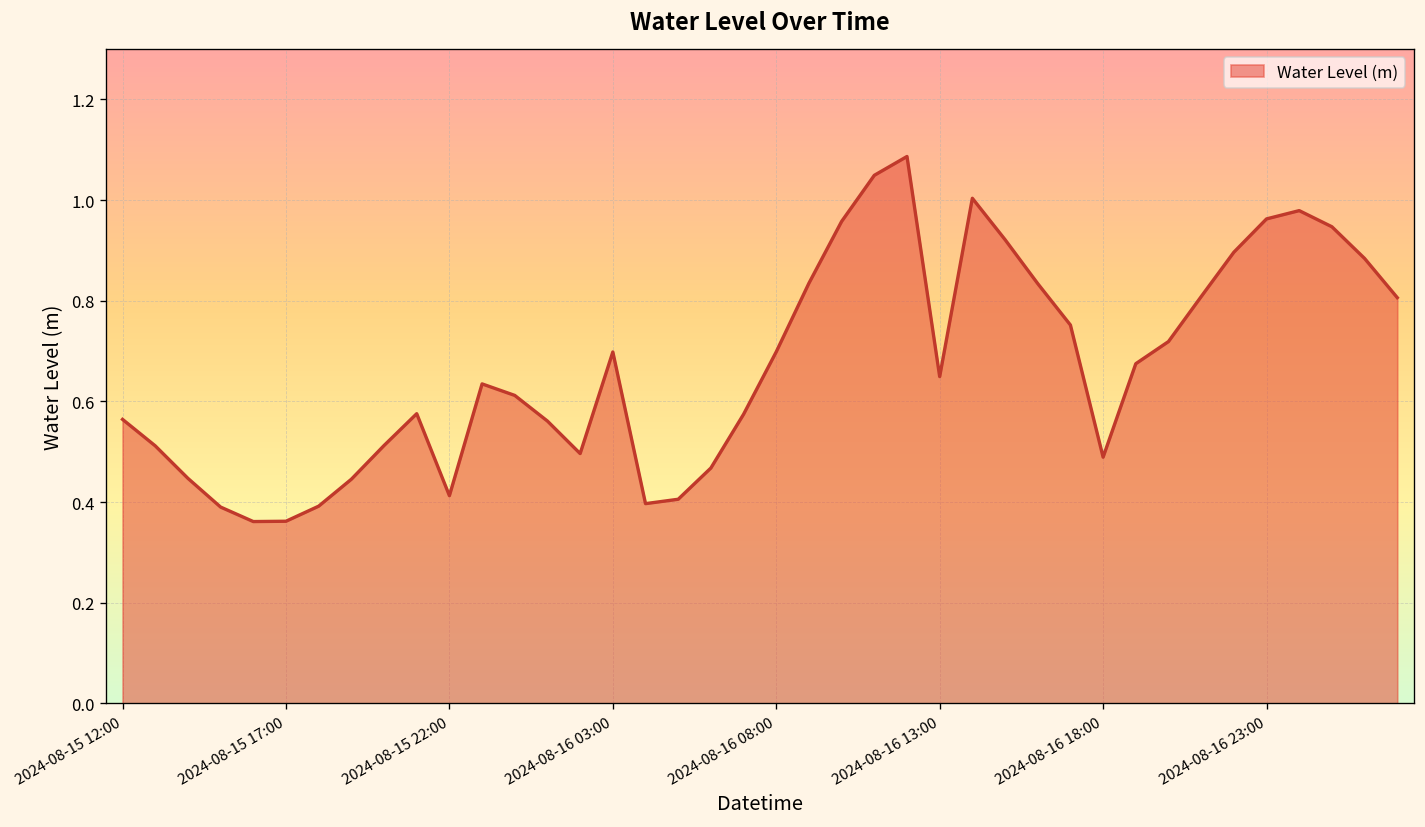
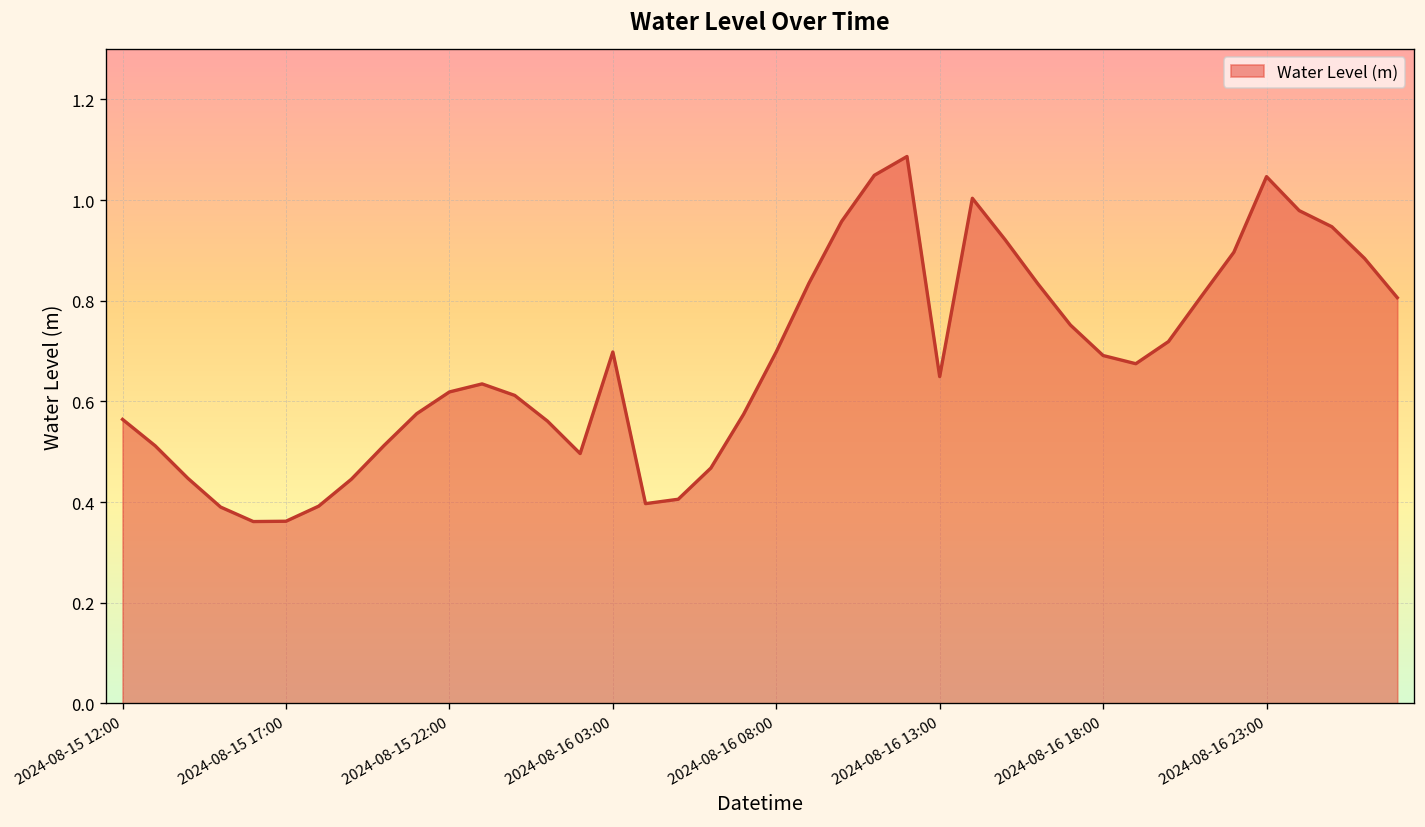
2024-08-15 22:00: 0.41 -> 0.62
2024-08-16 18:00: 0.49 -> 0.69
2024-08-16 23:00: 0.96 -> 1.05
